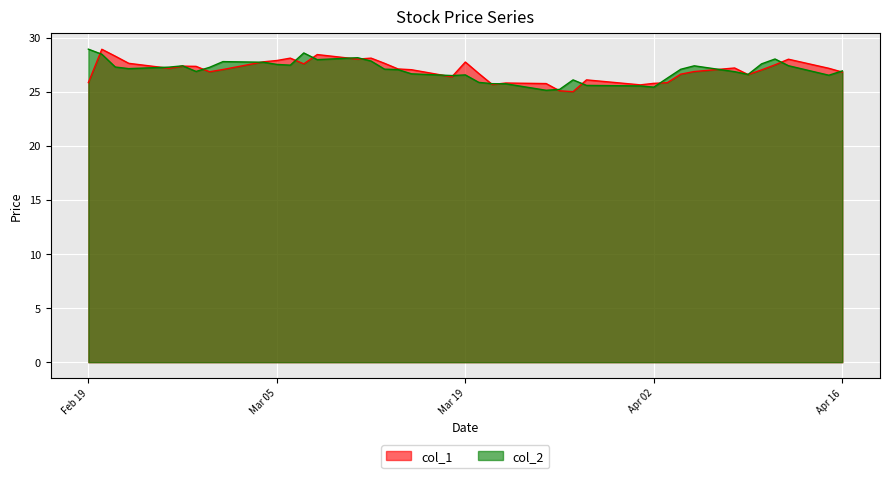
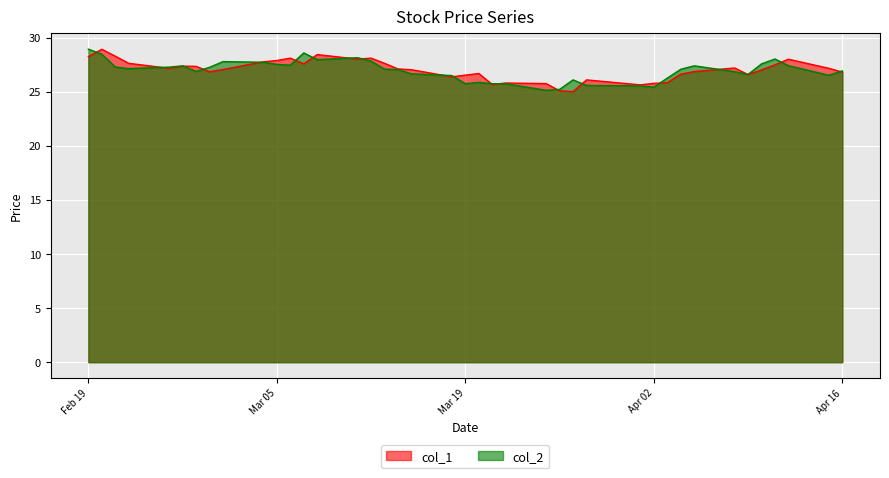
col_1, Feb 19: 25.8 -> 28.2
col_1, Mar 19: 27.7 -> 26.5
col_2, Mar 19: 26.5 -> 25.7
